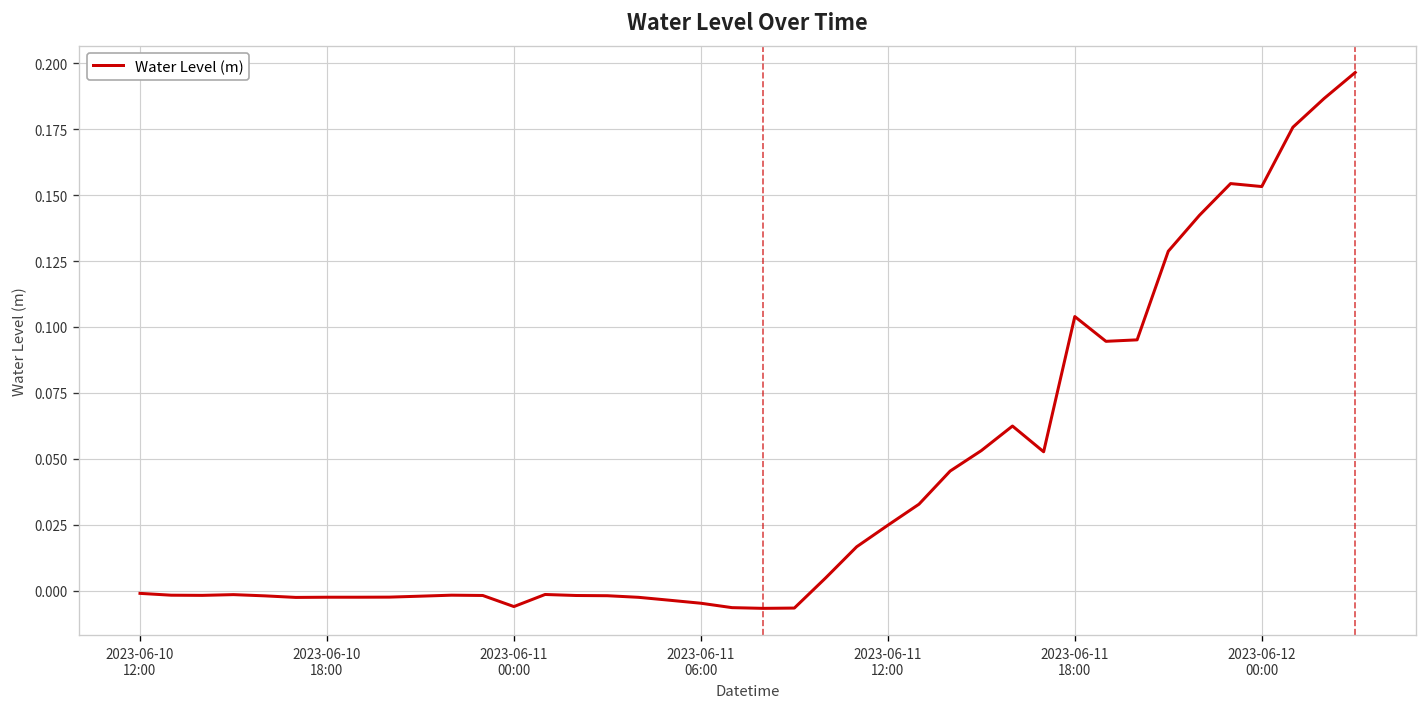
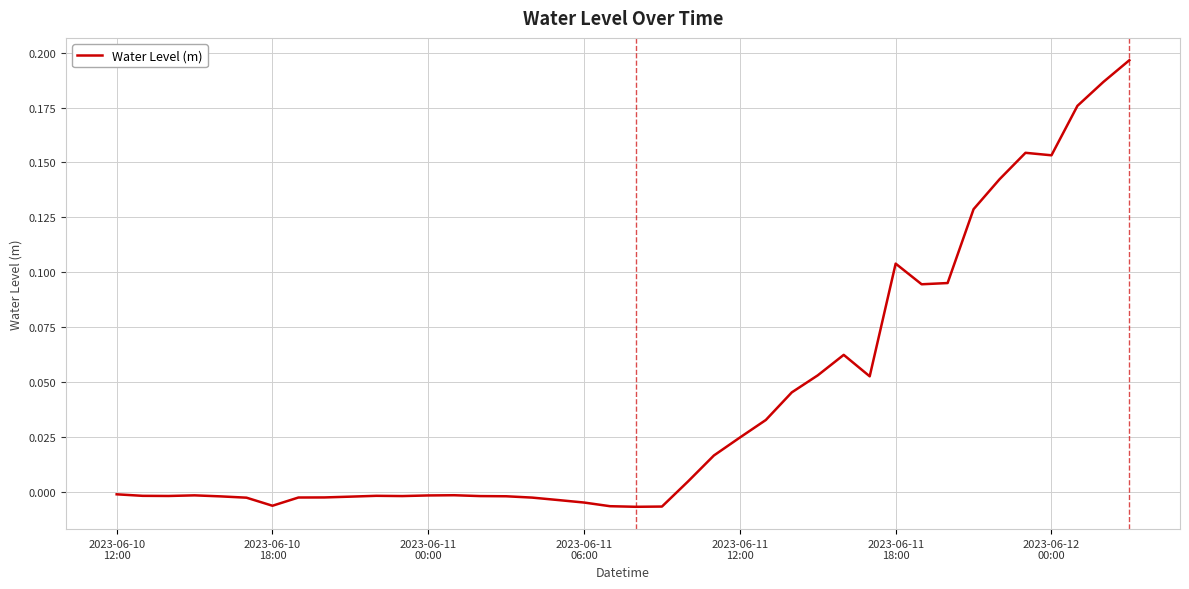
2023-06-10 18:00: -0.003 -> -0.006
2023-06-11 00:00: -0.006 -> -0.002
